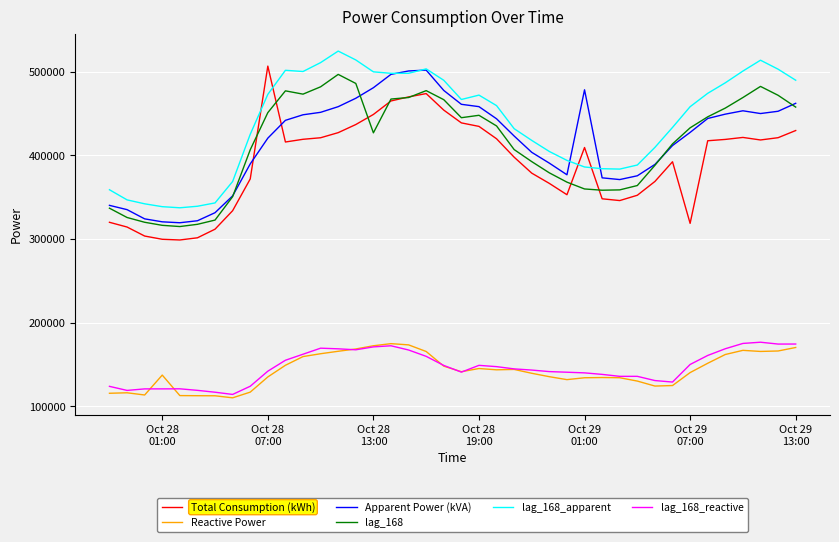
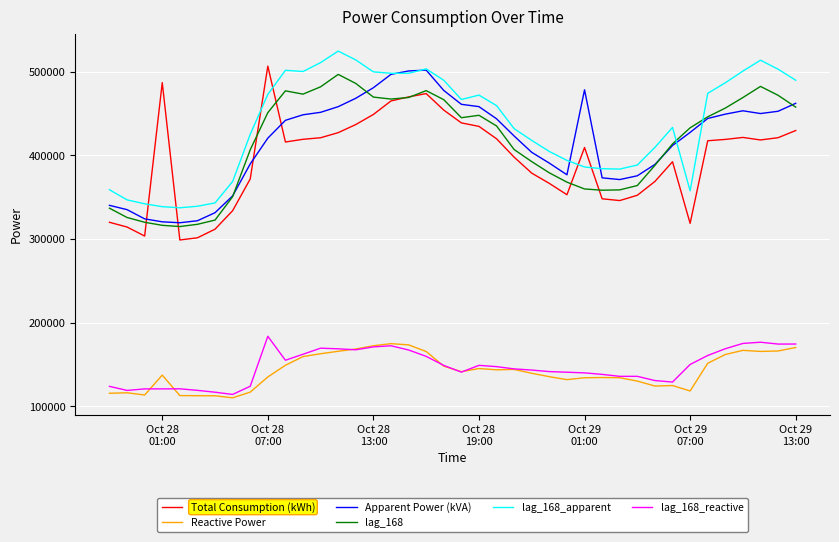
Total Consumption (kWh), Oct 28 01:00: 300000 -> 490000
lag_168_reactive, Oct 28 07:00: 140000 -> 180000
lag_168, Oct 28 13:00: 430000 -> 470000
Reactive Power, Oct 29 07:00: 140000 -> 120000
lag_168_apparent, Oct 29 07:00: 460000 -> 360000
